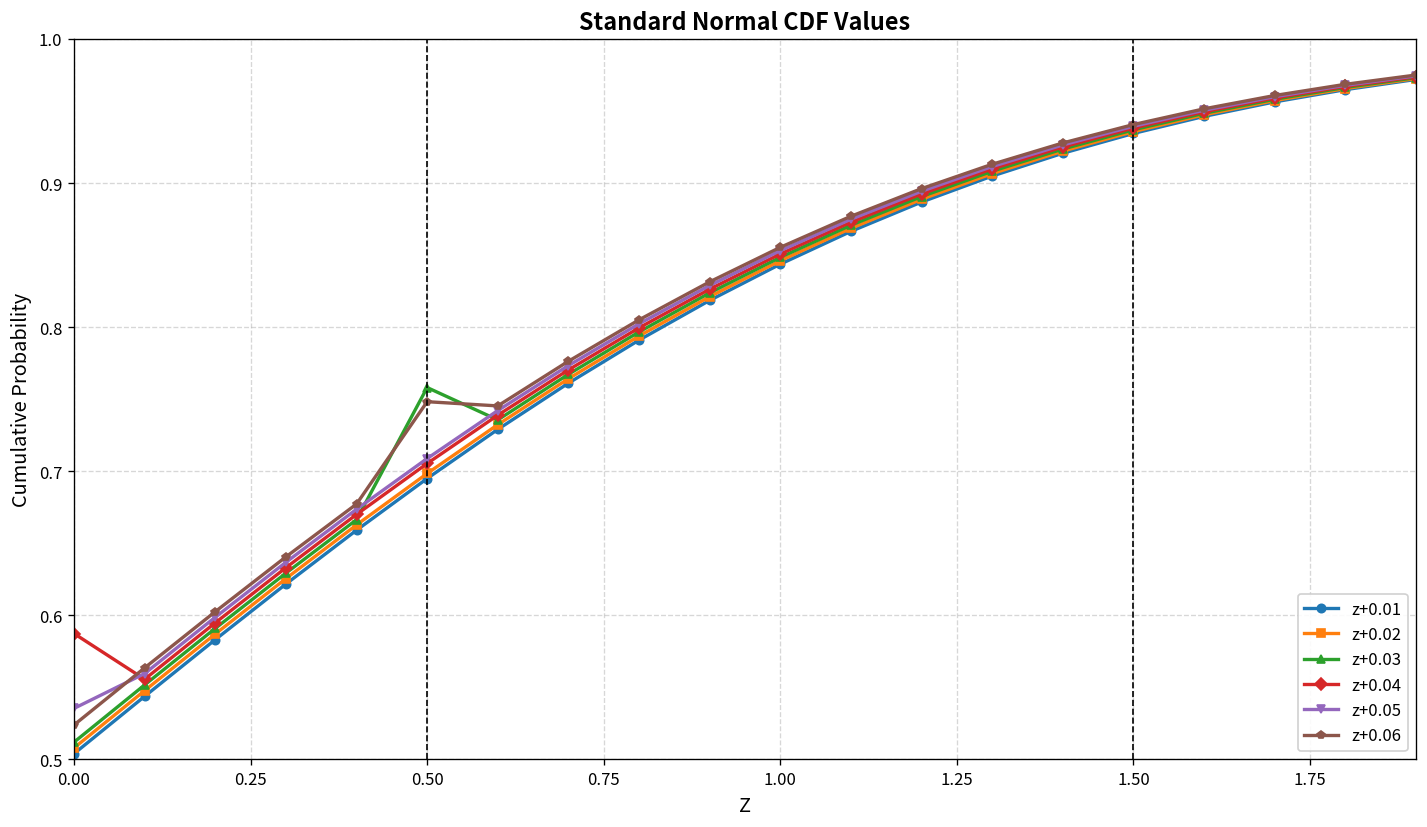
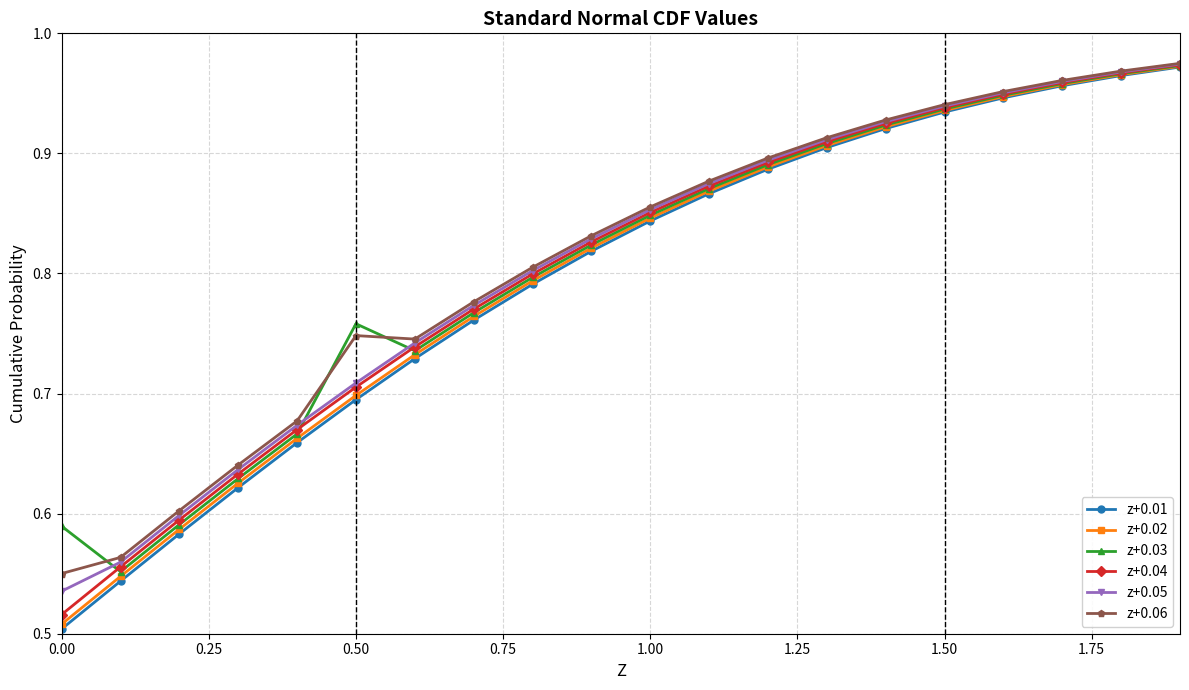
z+0.03, 0.00: 0.512 -> 0.590
z+0.04, 0.00: 0.587 -> 0.516
z+0.06, 0.00: 0.524 -> 0.550
